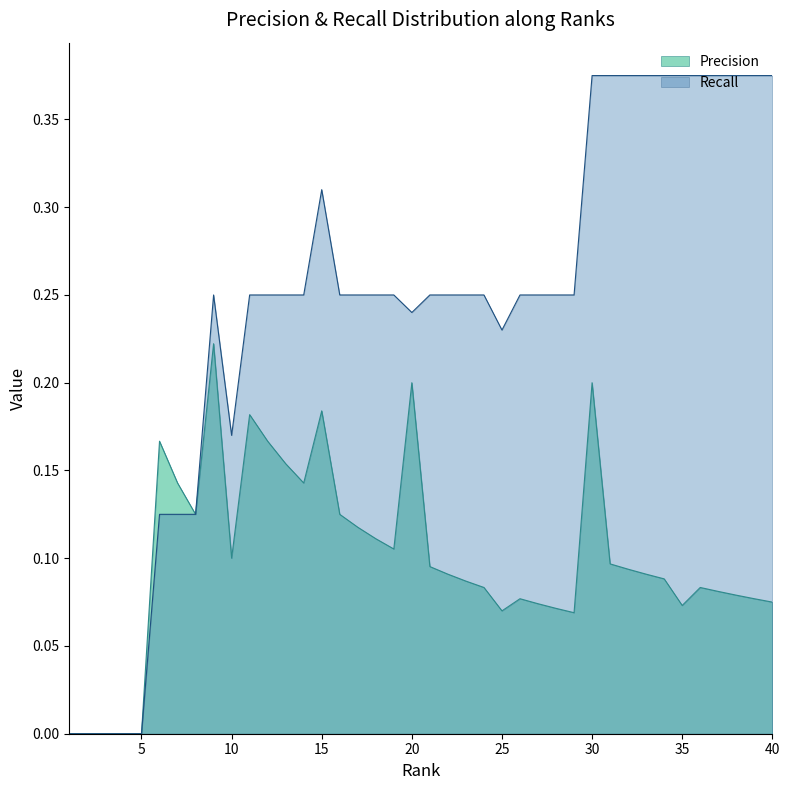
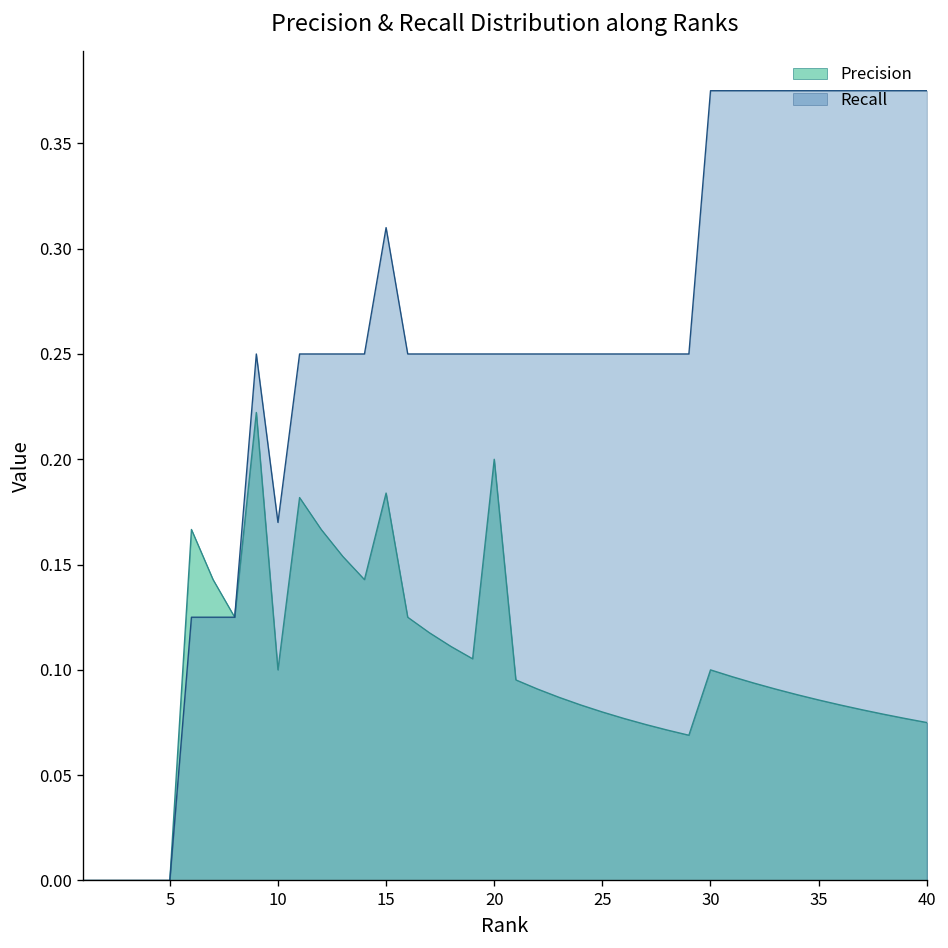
Recall, 20: 0.24 -> 0.25
Precision, 25: 0.07 -> 0.08
Recall, 25: 0.23 -> 0.25
Precision, 30: 0.2 -> 0.1
Precision, 35: 0.073 -> 0.086
